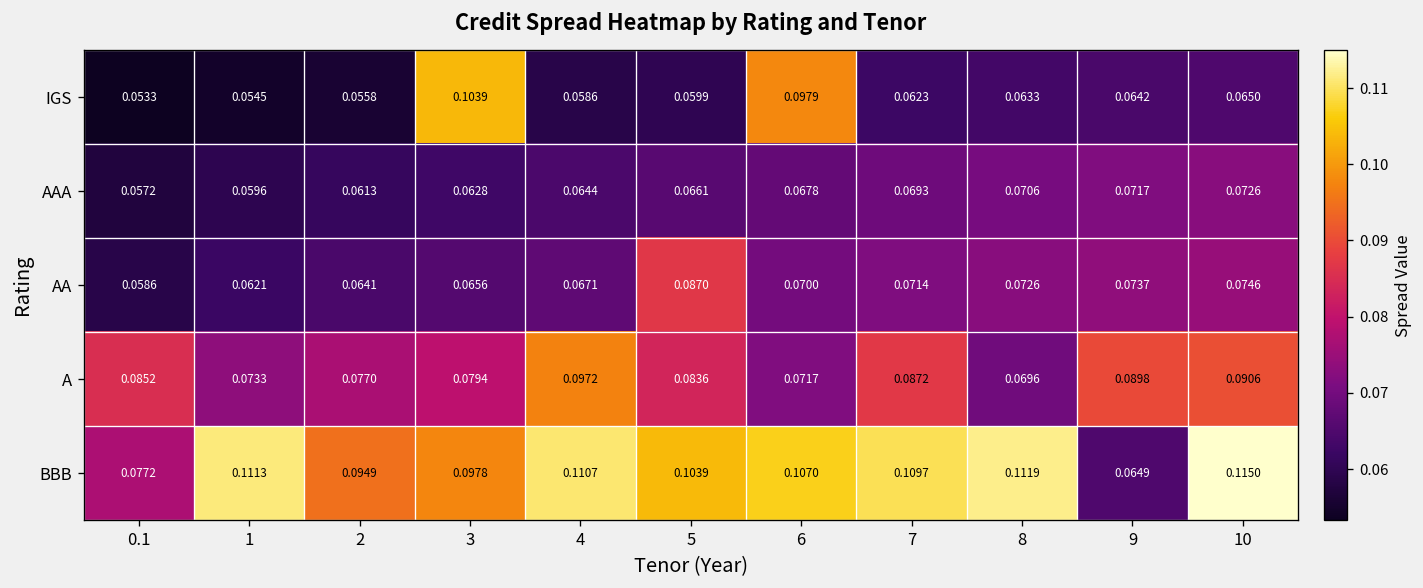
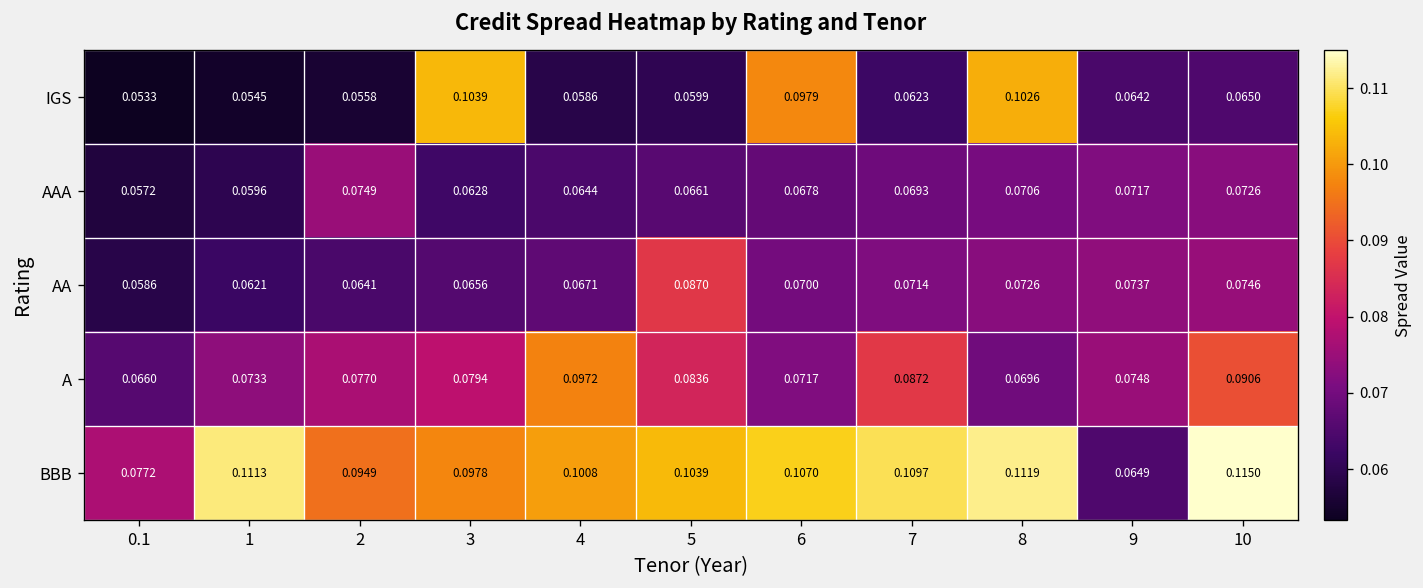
IGS, 8: 0.0633 -> 0.1026
AAA, 2: 0.0613 -> 0.0749
A, 0.1: 0.0852 -> 0.0660
A, 9: 0.0898 -> 0.0748
BBB, 4: 0.1107 -> 0.1008
